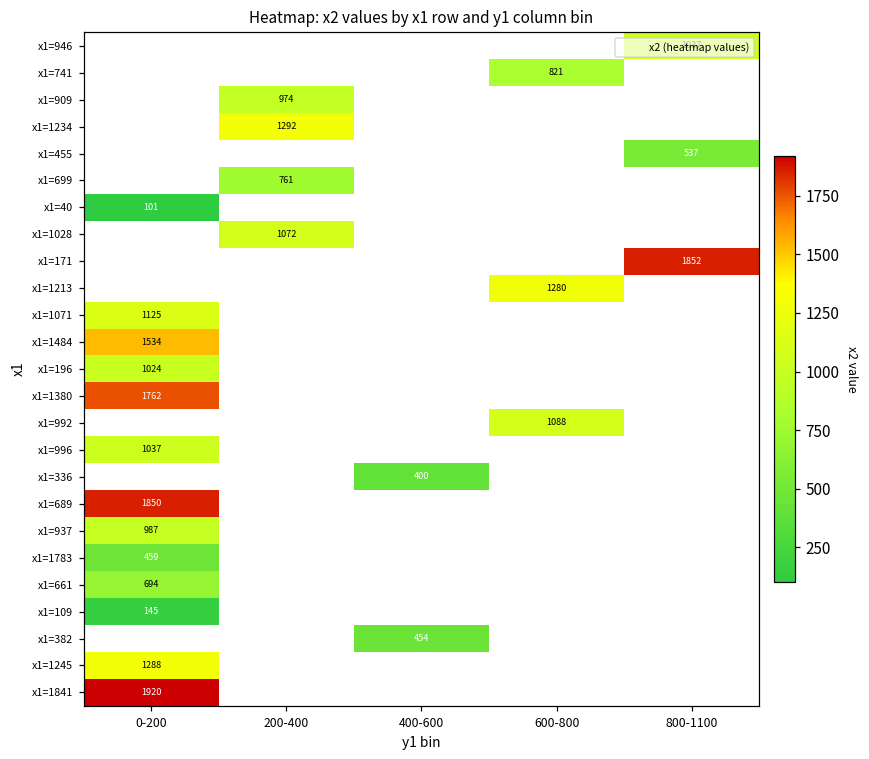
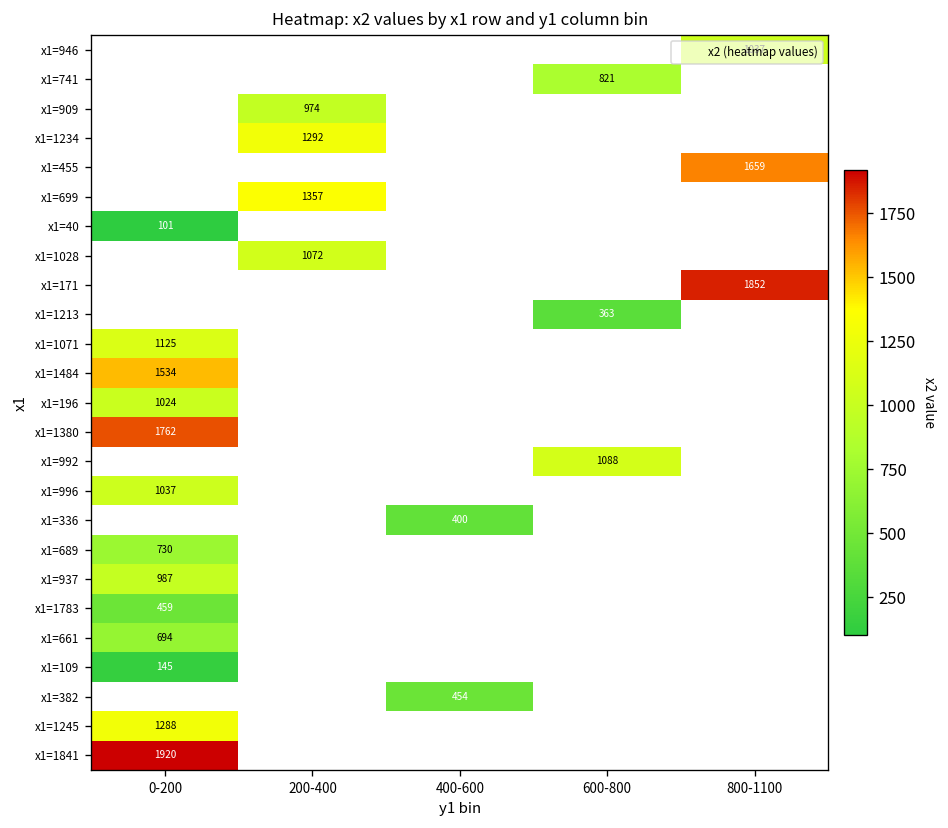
x1=455, 800-1100: 537 -> 1659
x1=699, 200-400: 761 -> 1357
x1=1213, 600-800: 1280 -> 363
x1=689, 0-200: 1850 -> 730
